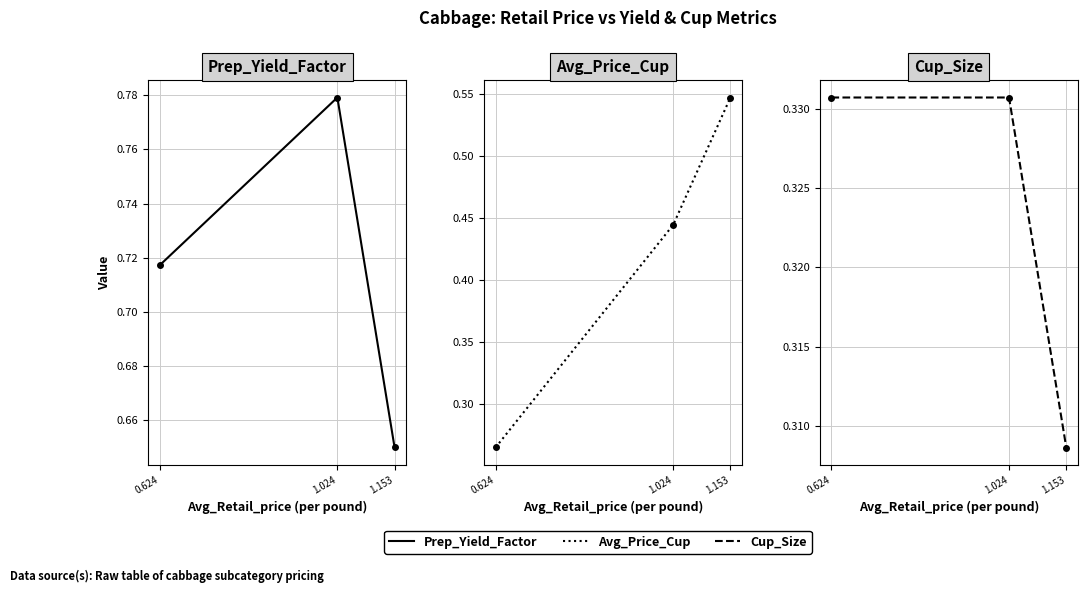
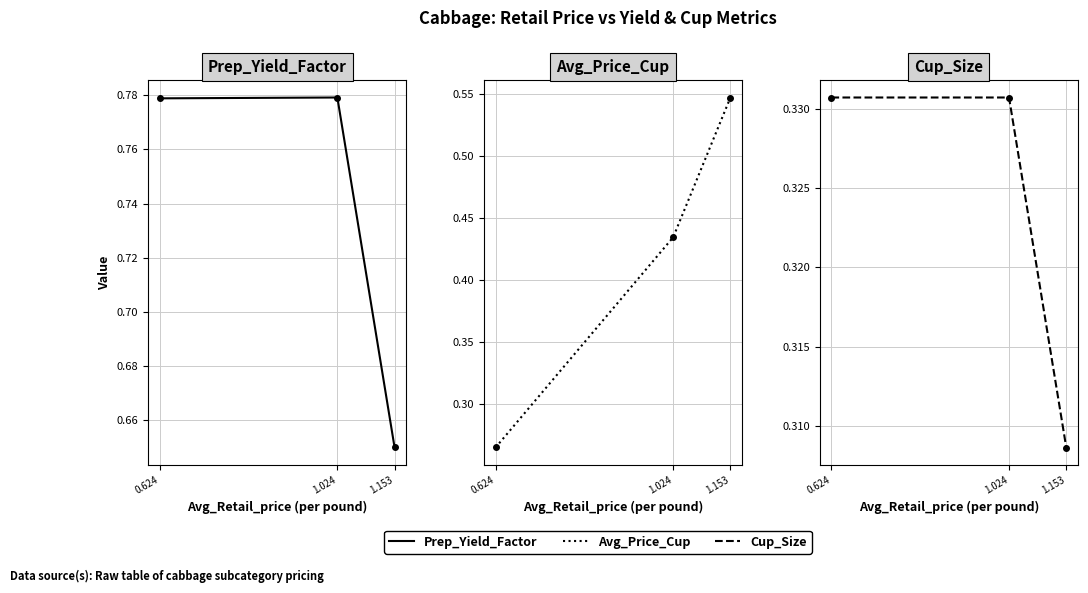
Prep_Yield_Factor, 0.624: 0.717 -> 0.779
Avg_Price_Cup, 1.024: 0.445 -> 0.435
